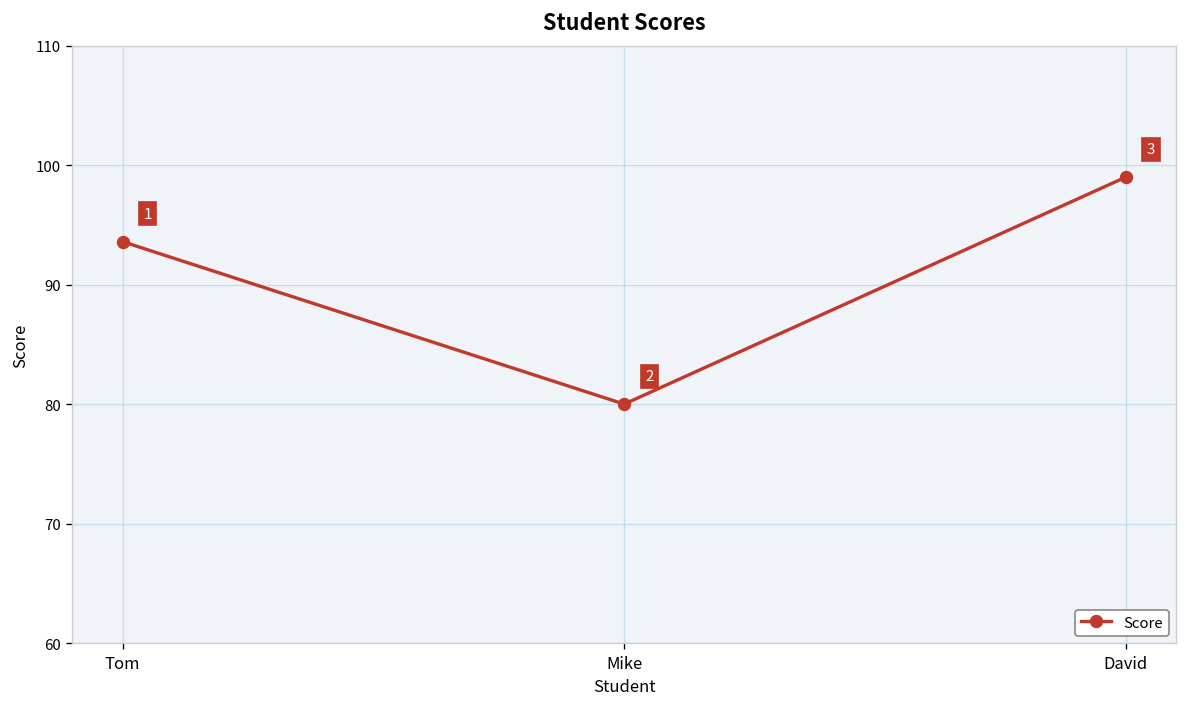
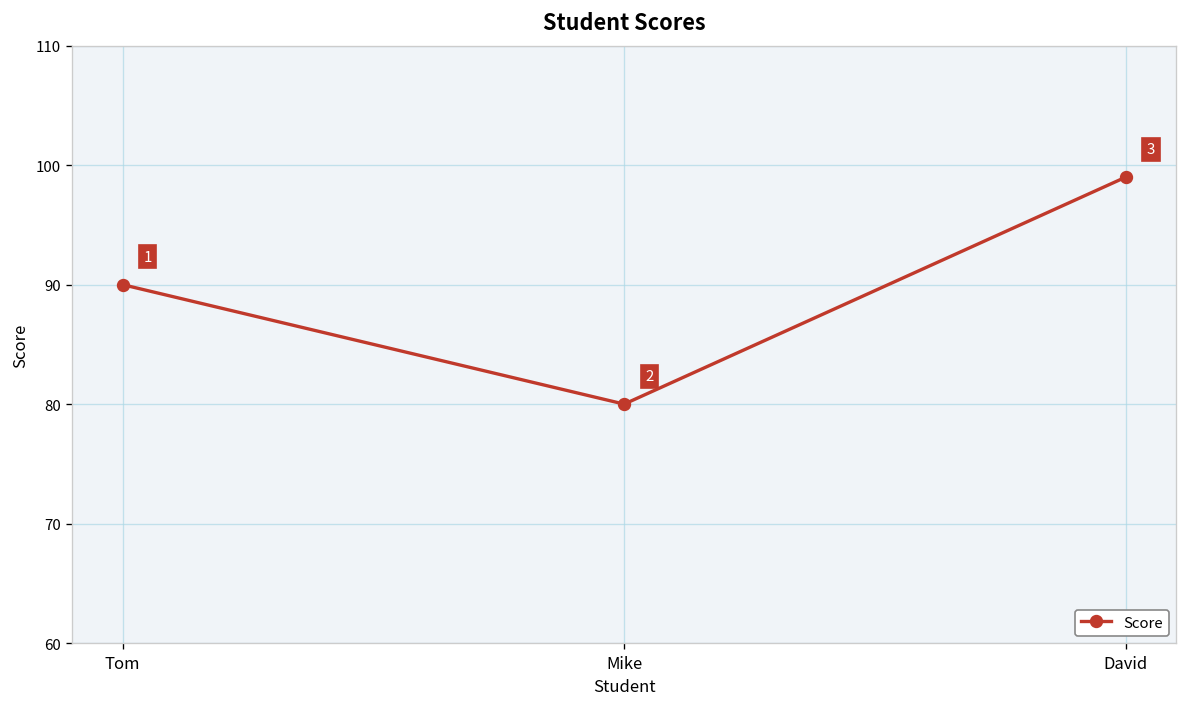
Tom: 94 -> 90
